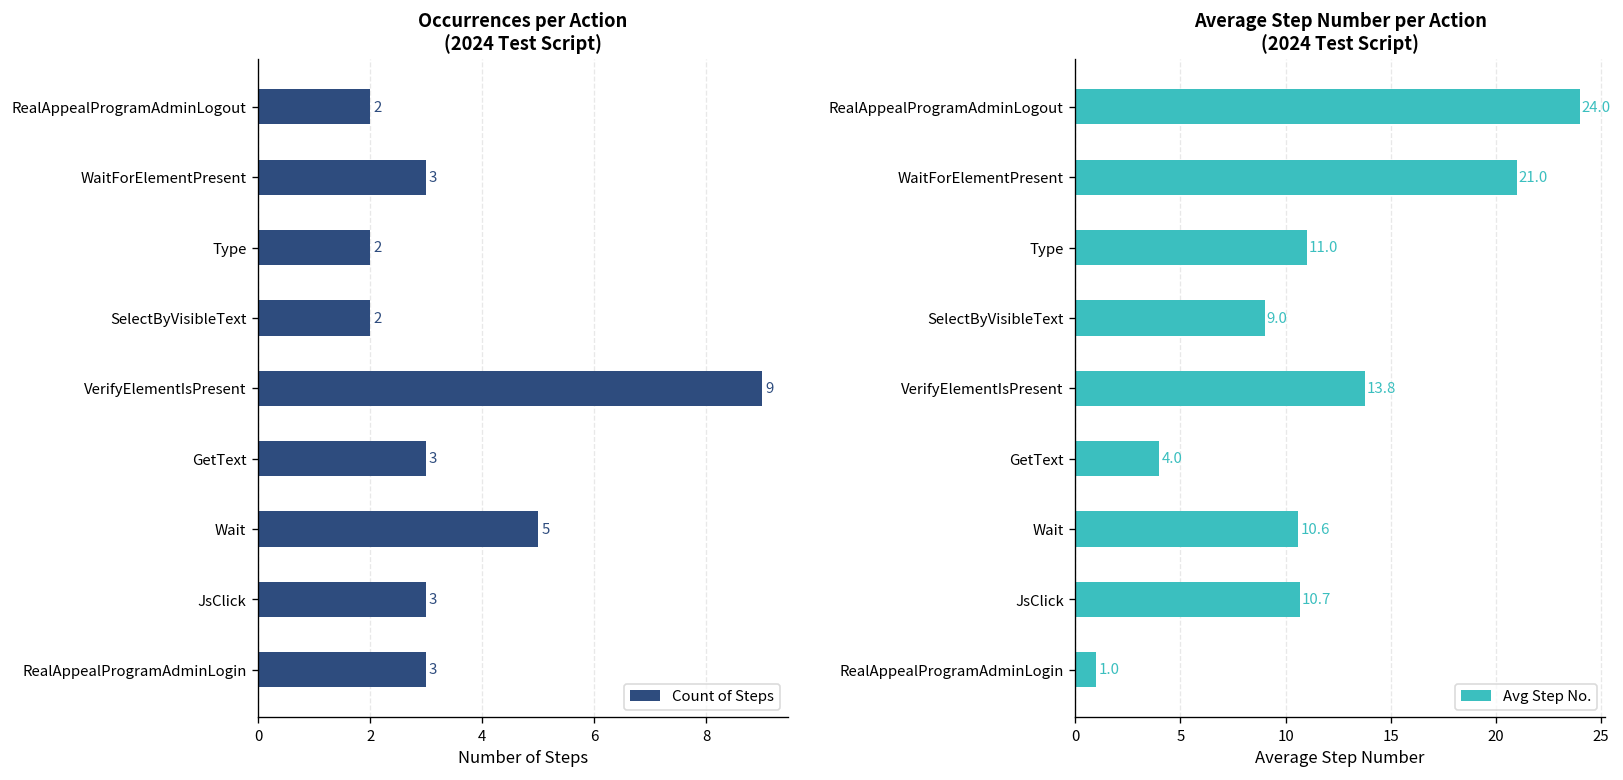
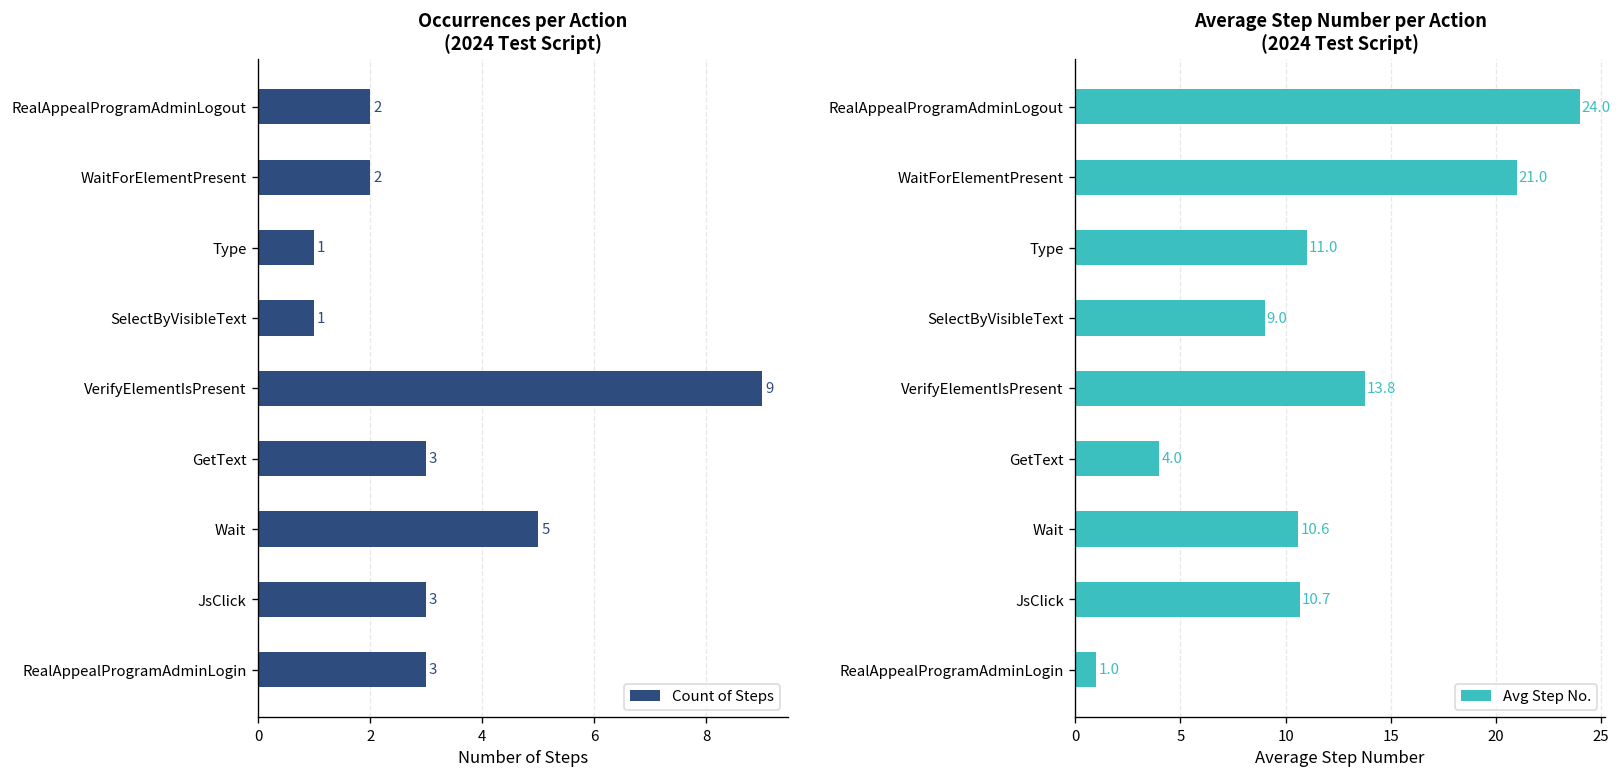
Occurrences per Action (2024 Test Script), WaitForElementPresent: 3 -> 2
Occurrences per Action (2024 Test Script), Type: 2 -> 1
Occurrences per Action (2024 Test Script), SelectByVisibleText: 2 -> 1
